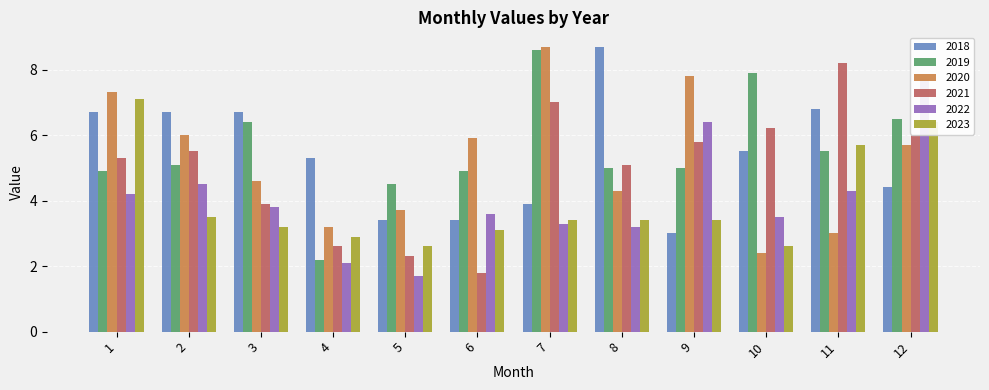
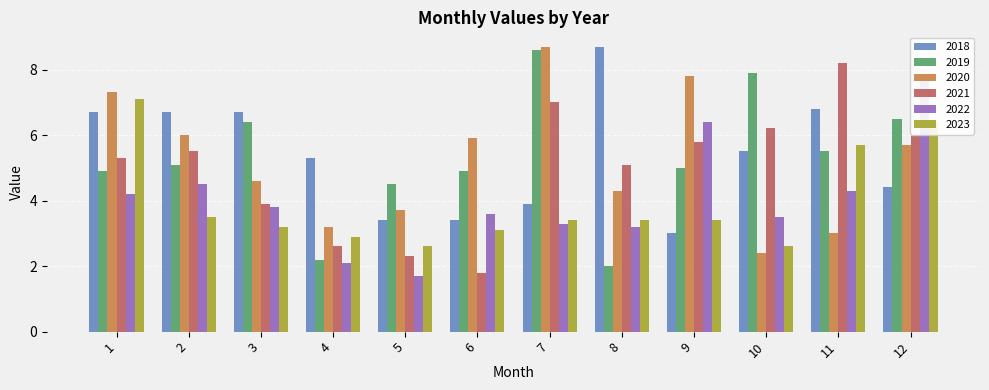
2019, 8: 5 -> 2
